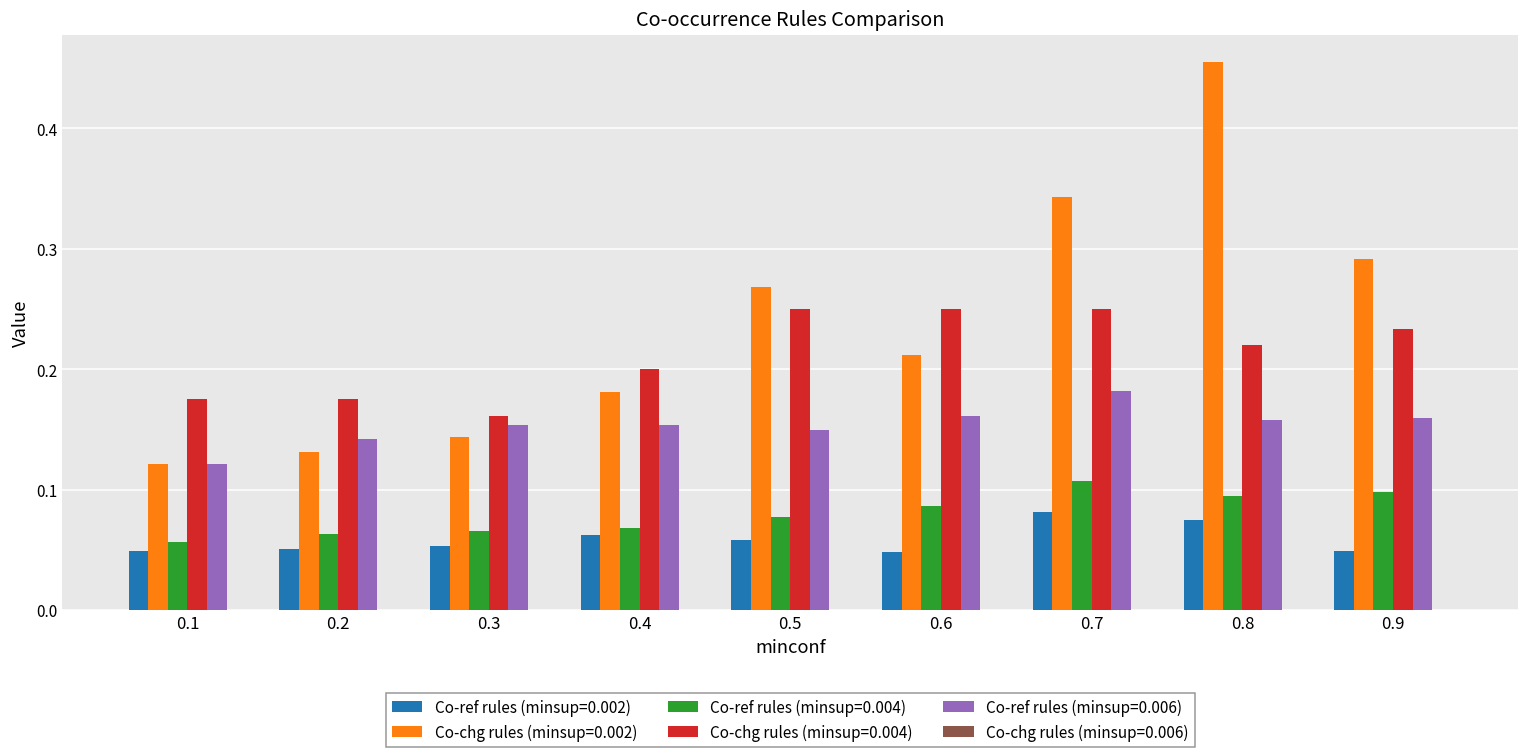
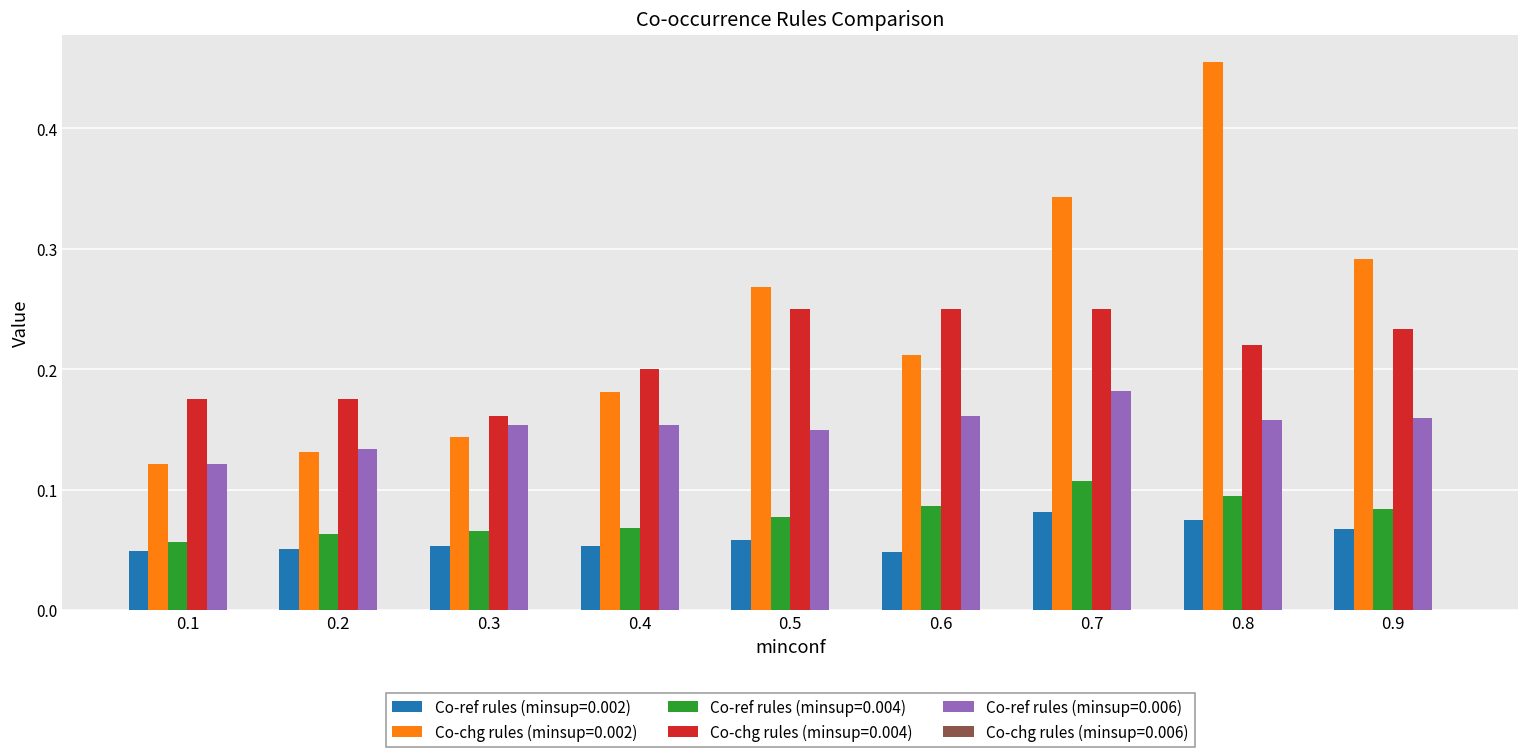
Co-ref rules (minsup=0.006), 0.2: 0.142 -> 0.134
Co-ref rules (minsup=0.002), 0.4: 0.063 -> 0.054
Co-ref rules (minsup=0.002), 0.9: 0.049 -> 0.068
Co-ref rules (minsup=0.004), 0.9: 0.098 -> 0.084
